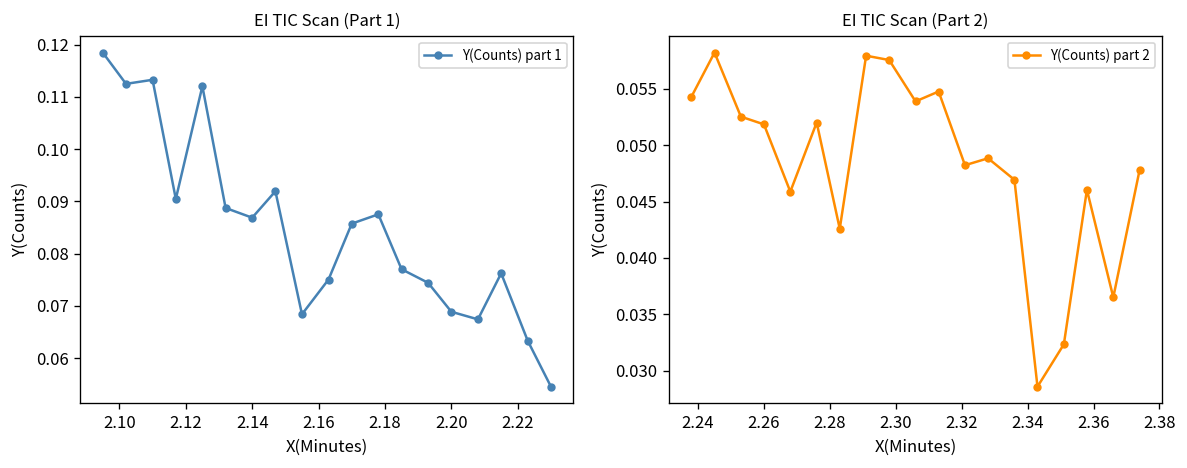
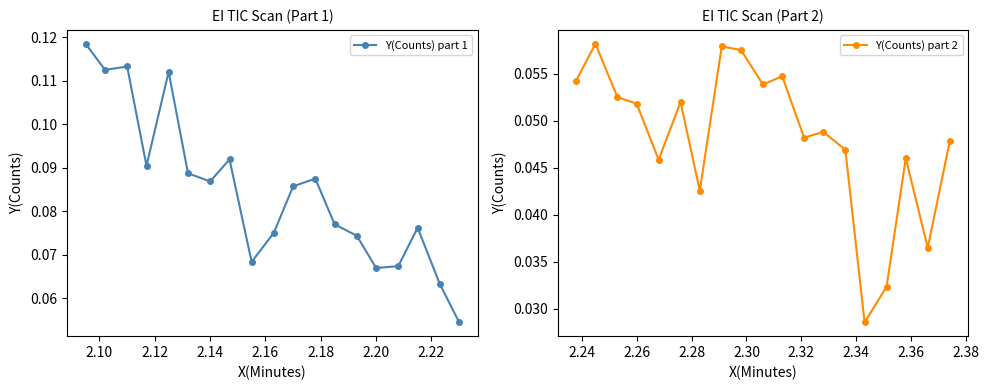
EI TIC Scan (Part 1), 2.20: 0.069 -> 0.067
